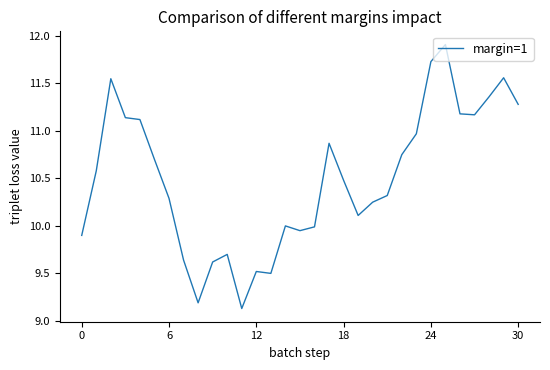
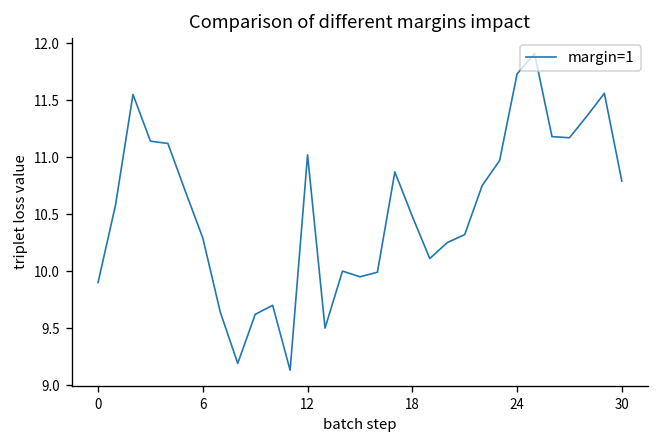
12: 9.5 -> 11.0
30: 11.3 -> 10.8
